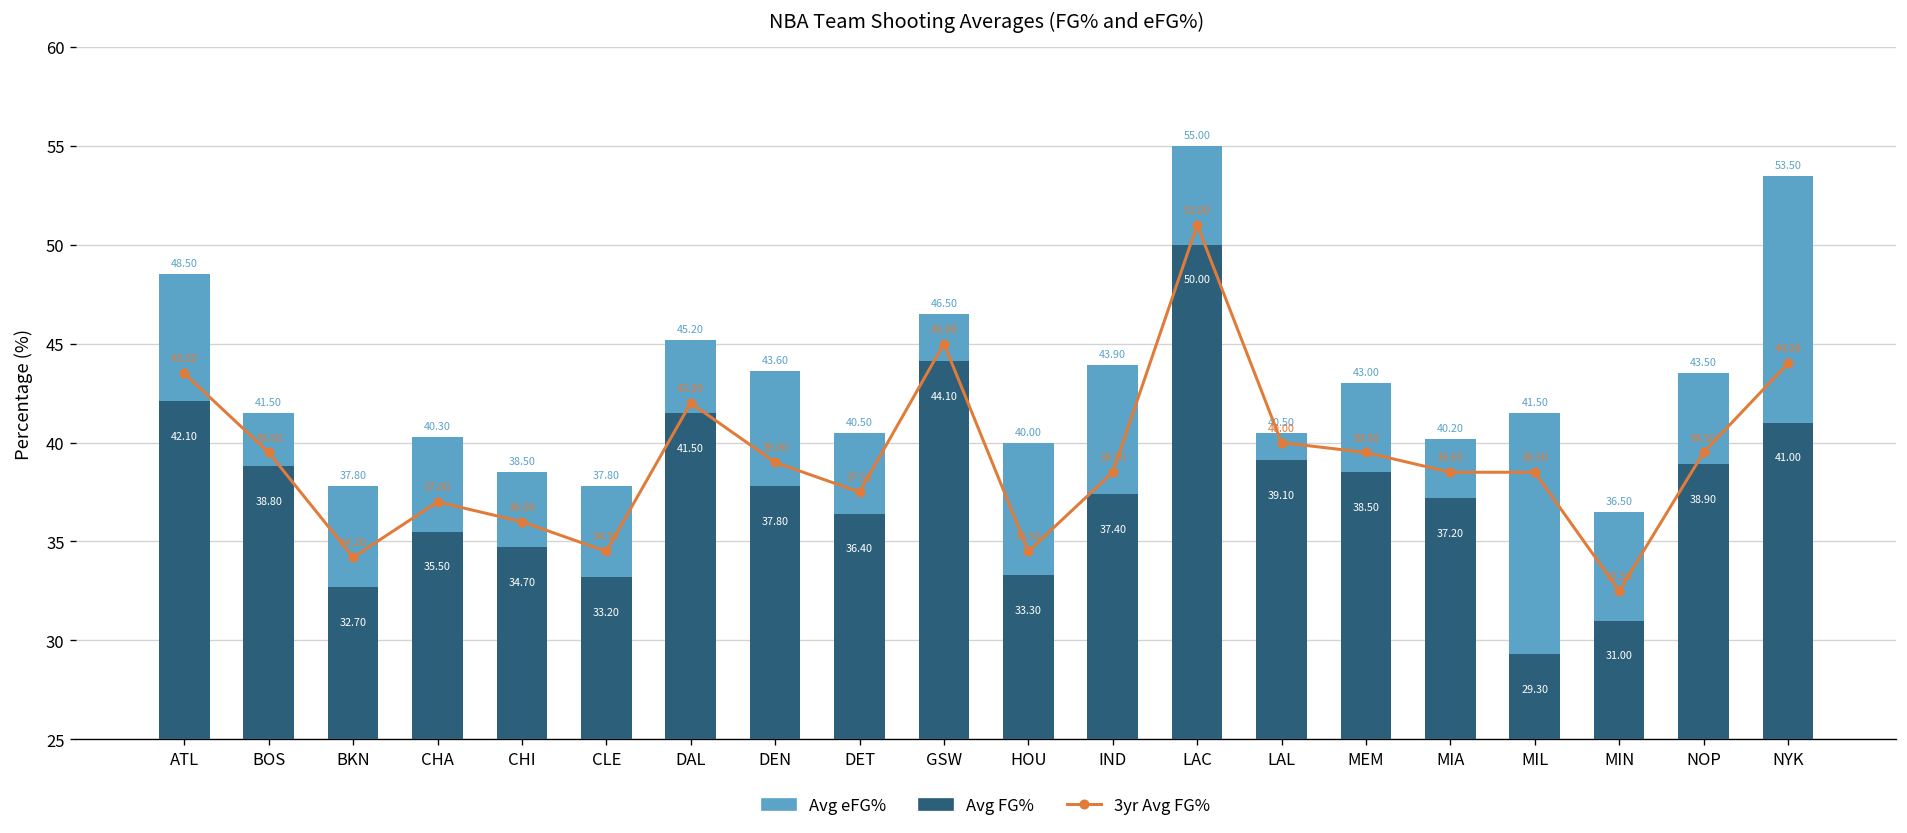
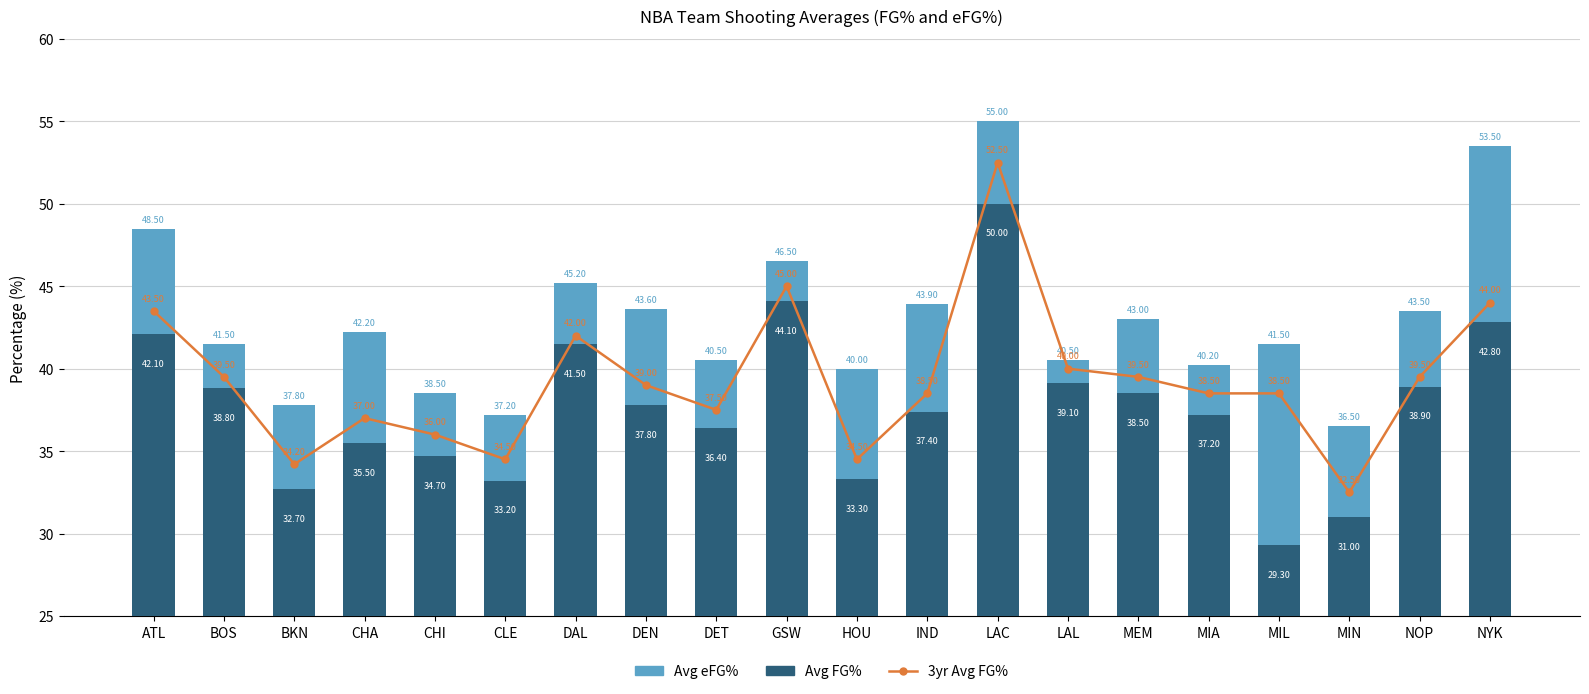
Avg eFG%, CHA: 40.30 -> 42.20
Avg eFG%, CLE: 37.80 -> 37.20
3yr Avg FG%, LAC: 51.00 -> 52.50
Avg FG%, NYK: 41.00 -> 42.80
